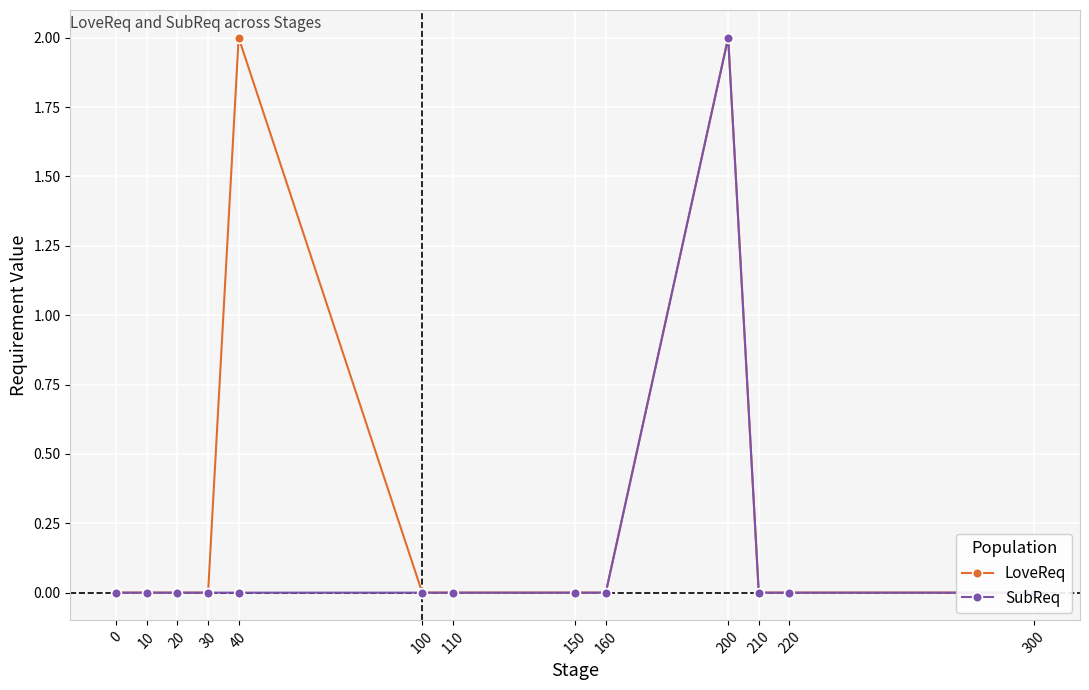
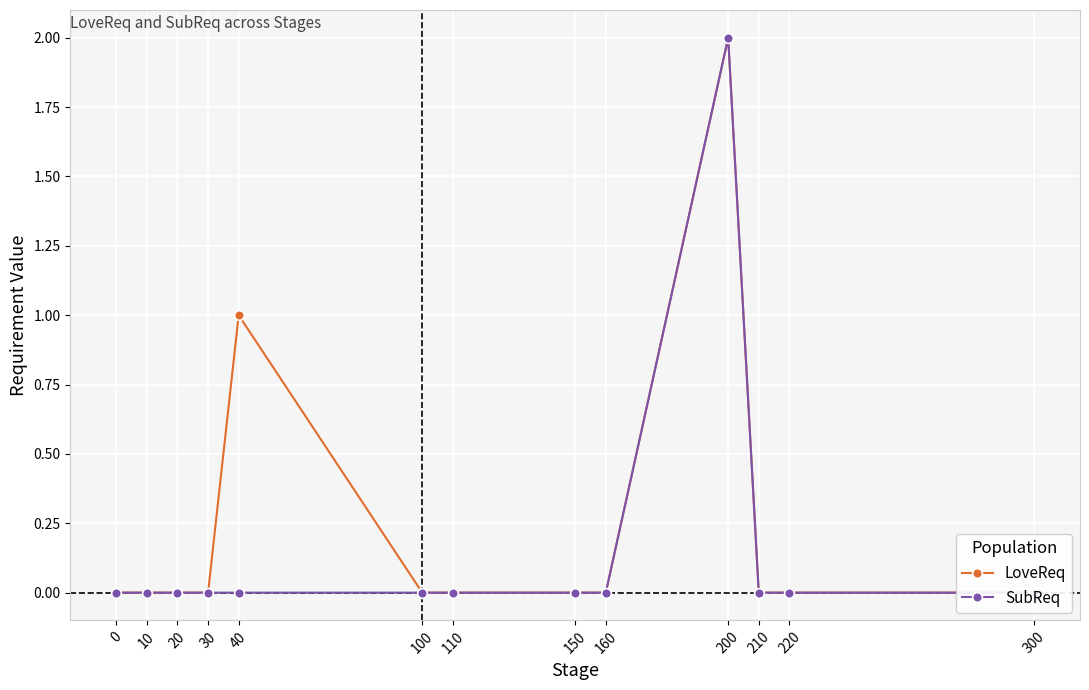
LoveReq, 40: 2 -> 1
